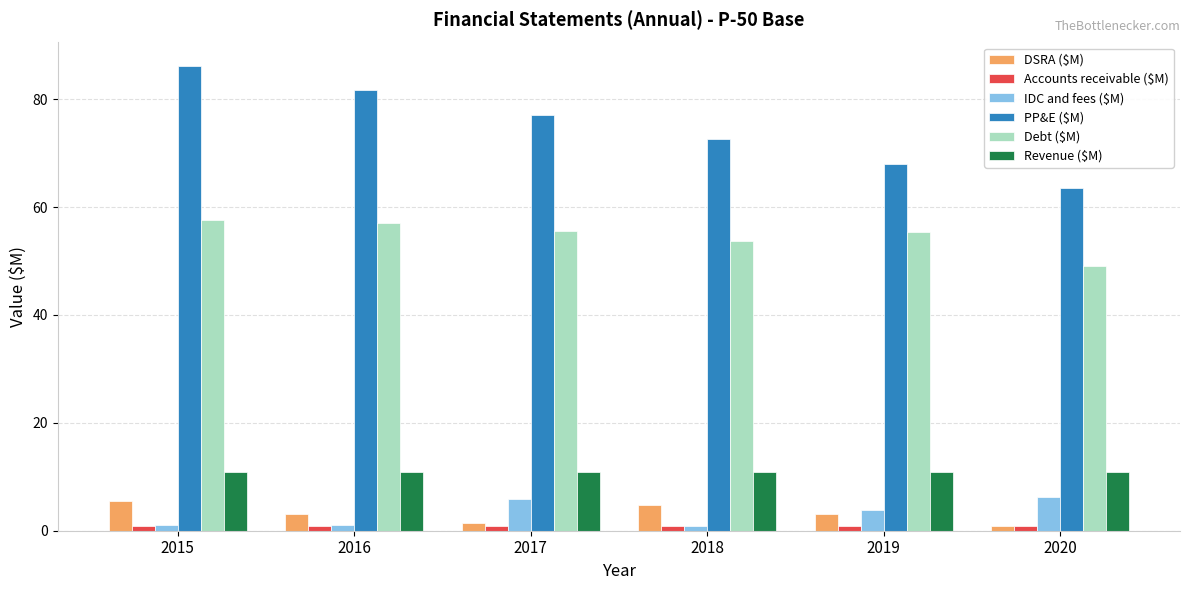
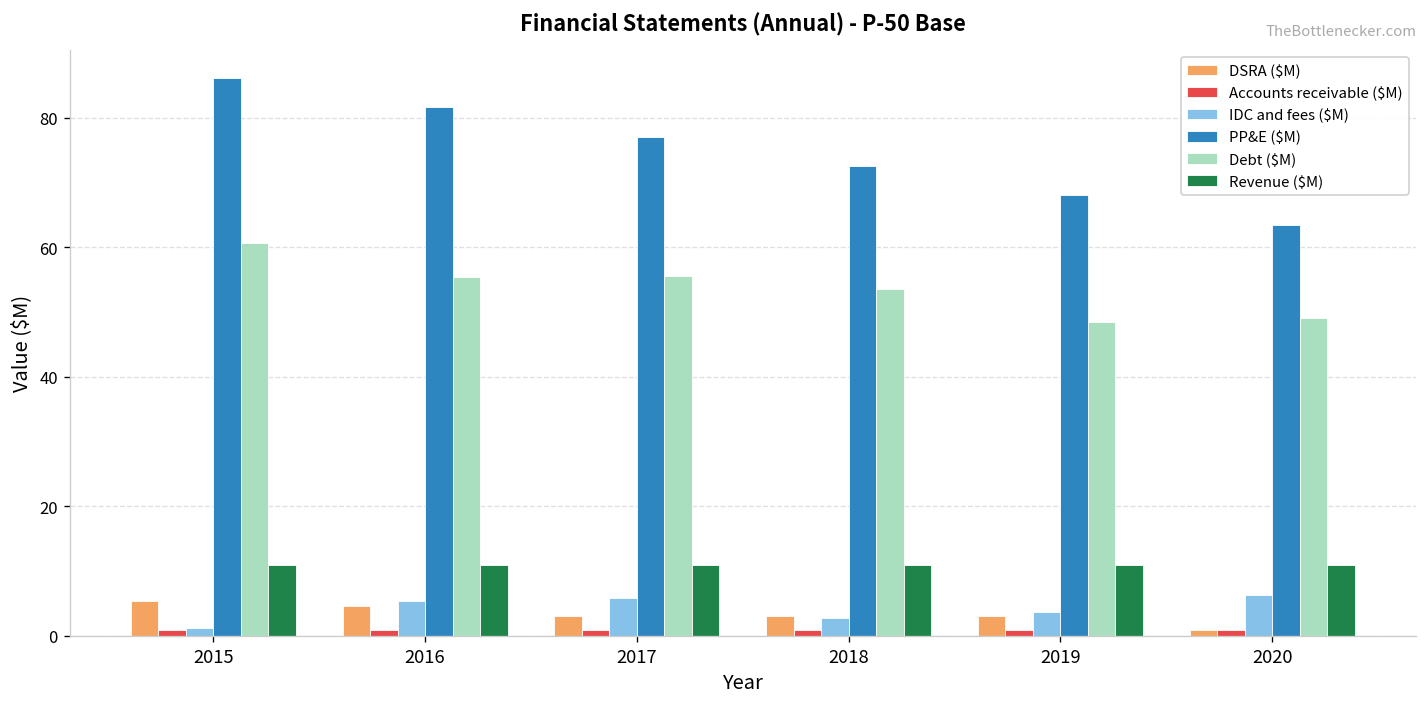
Debt ($M), 2015: 58 -> 61
DSRA ($M), 2016: 3 -> 5
IDC and fees ($M), 2016: 1 -> 5
Debt ($M), 2016: 57 -> 55
DSRA ($M), 2017: 1 -> 3
DSRA ($M), 2018: 5 -> 3
IDC and fees ($M), 2018: 1 -> 3
Debt ($M), 2019: 55 -> 48
